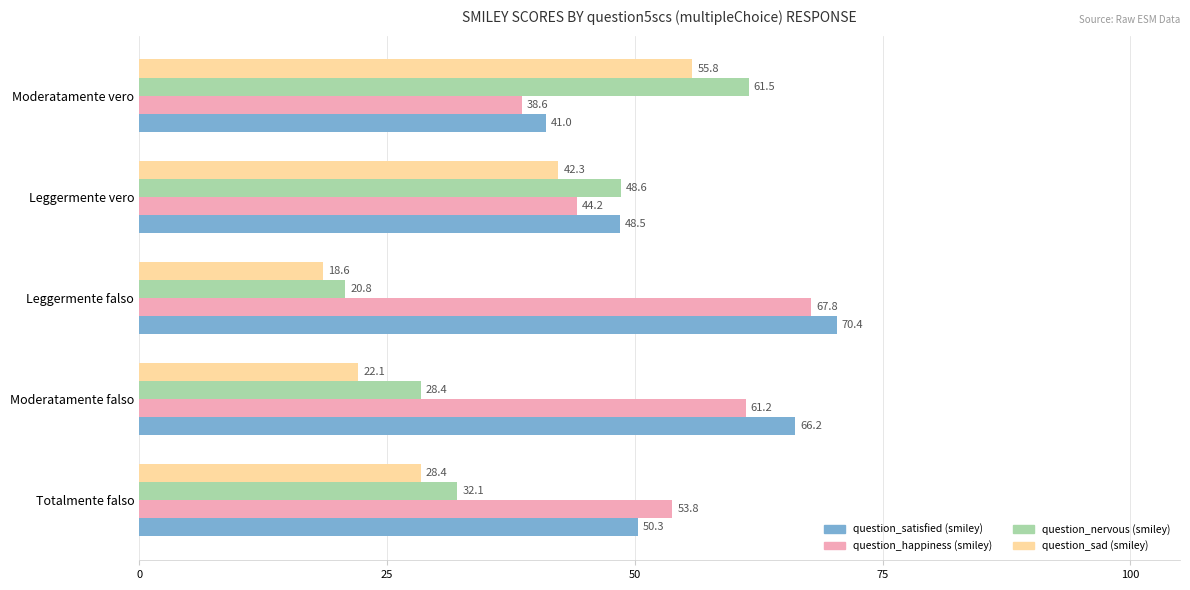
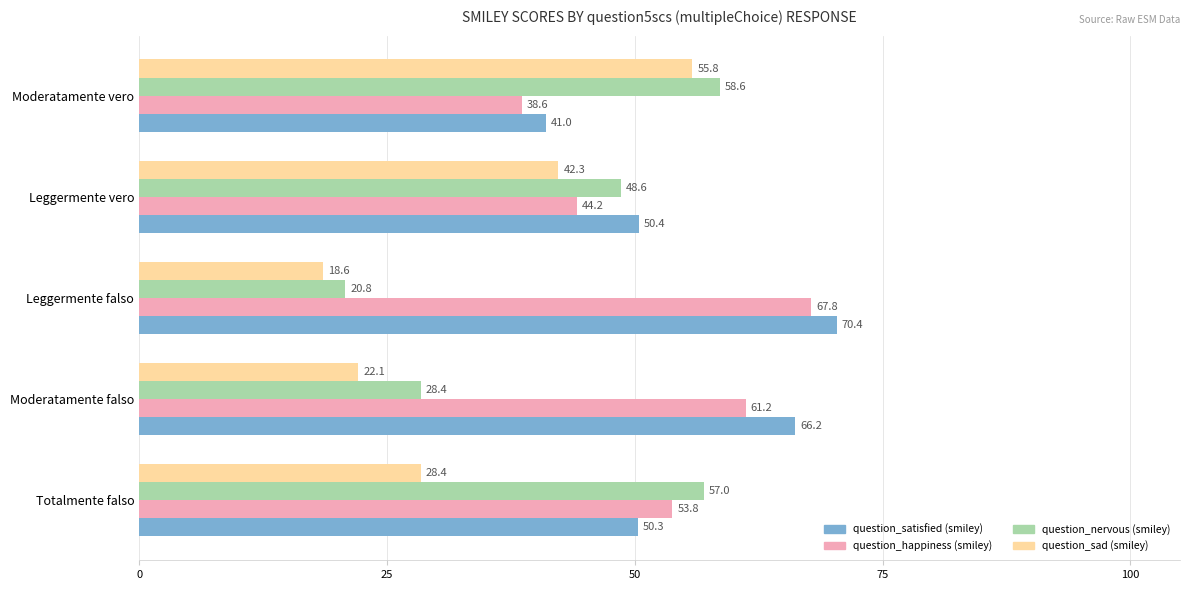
question_nervous (smiley), Moderatamente vero: 61.5 -> 58.6
question_satisfied (smiley), Leggermente vero: 48.5 -> 50.4
question_nervous (smiley), Totalmente falso: 32.1 -> 57.0
